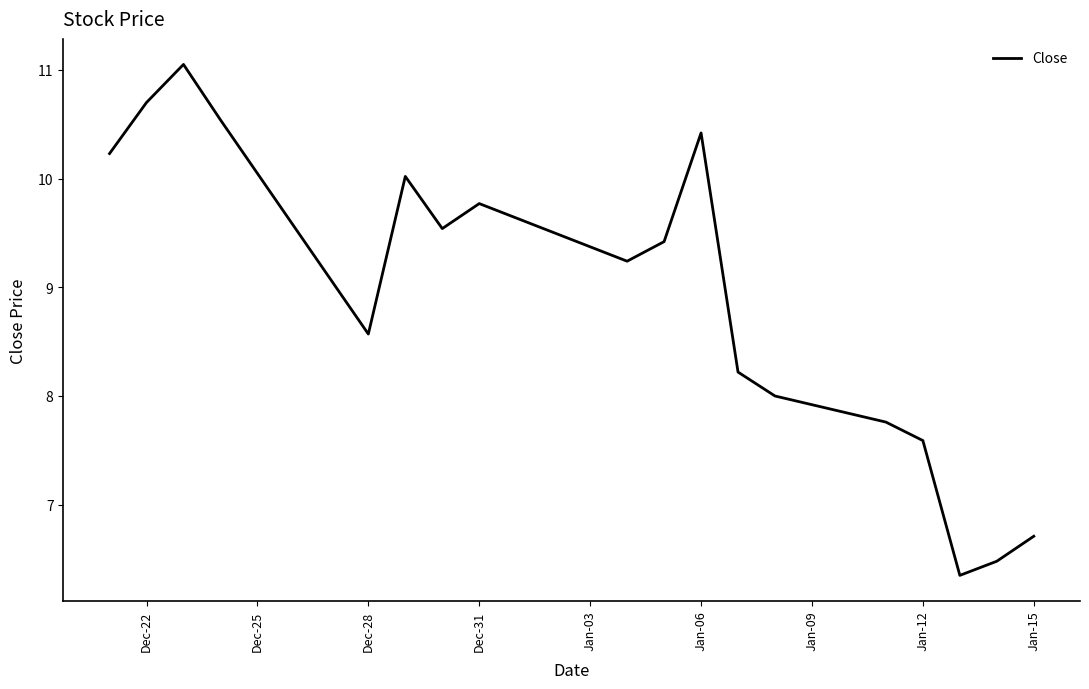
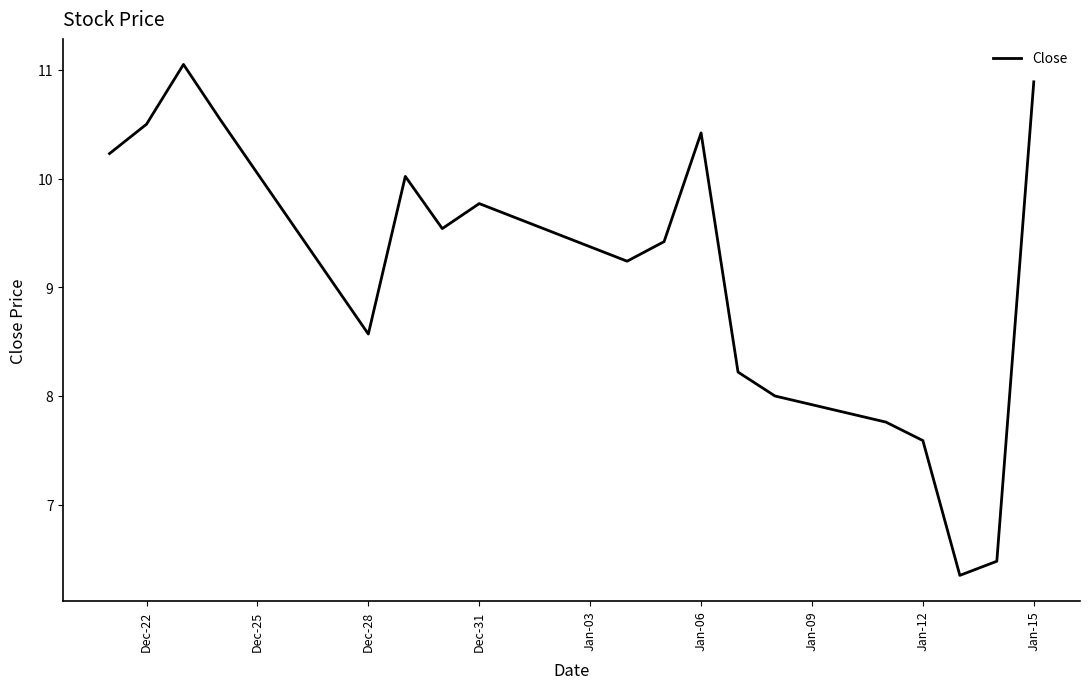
Dec-22: 10.7 -> 10.5
Jan-15: 6.71 -> 10.89
